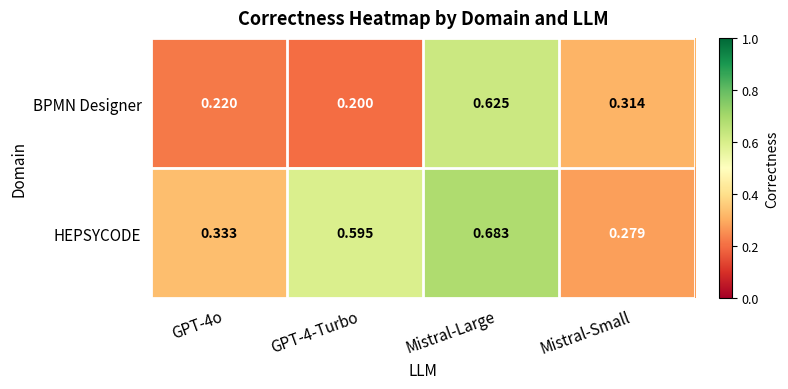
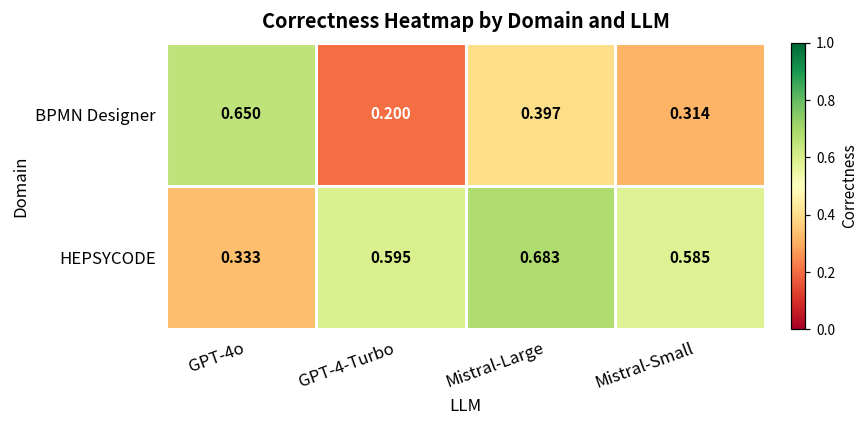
BPMN Designer, GPT-4o: 0.220 -> 0.650
BPMN Designer, Mistral-Large: 0.625 -> 0.397
HEPSYCODE, Mistral-Small: 0.279 -> 0.585
